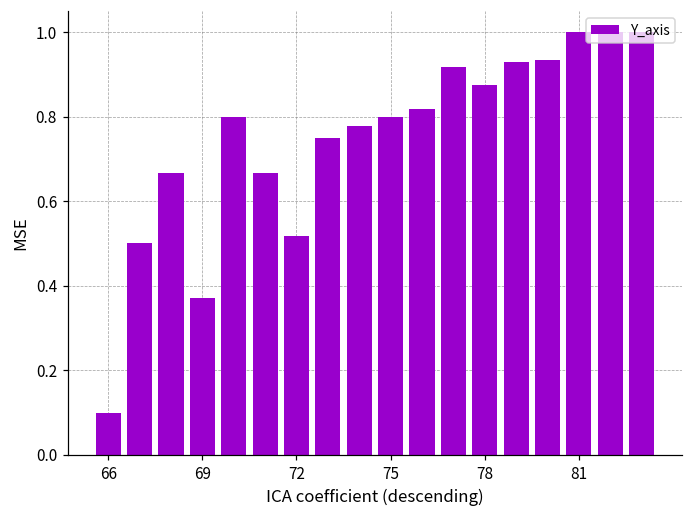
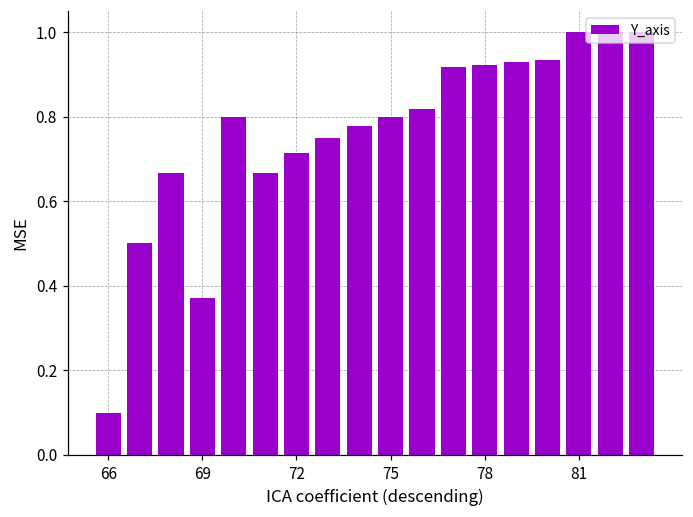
72: 0.52 -> 0.71
78: 0.87 -> 0.92
